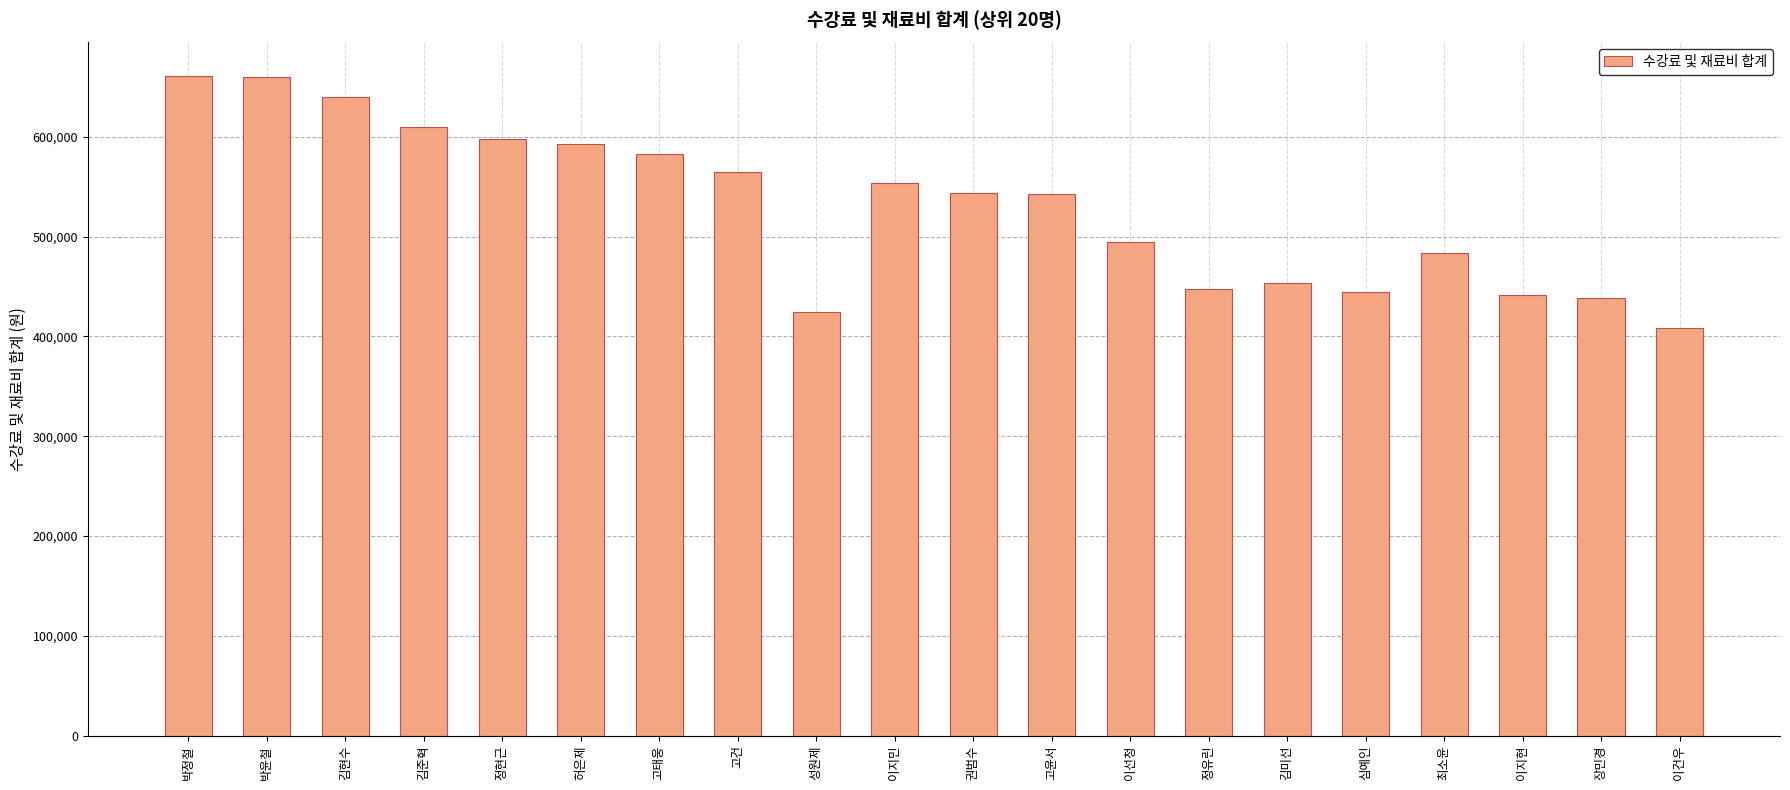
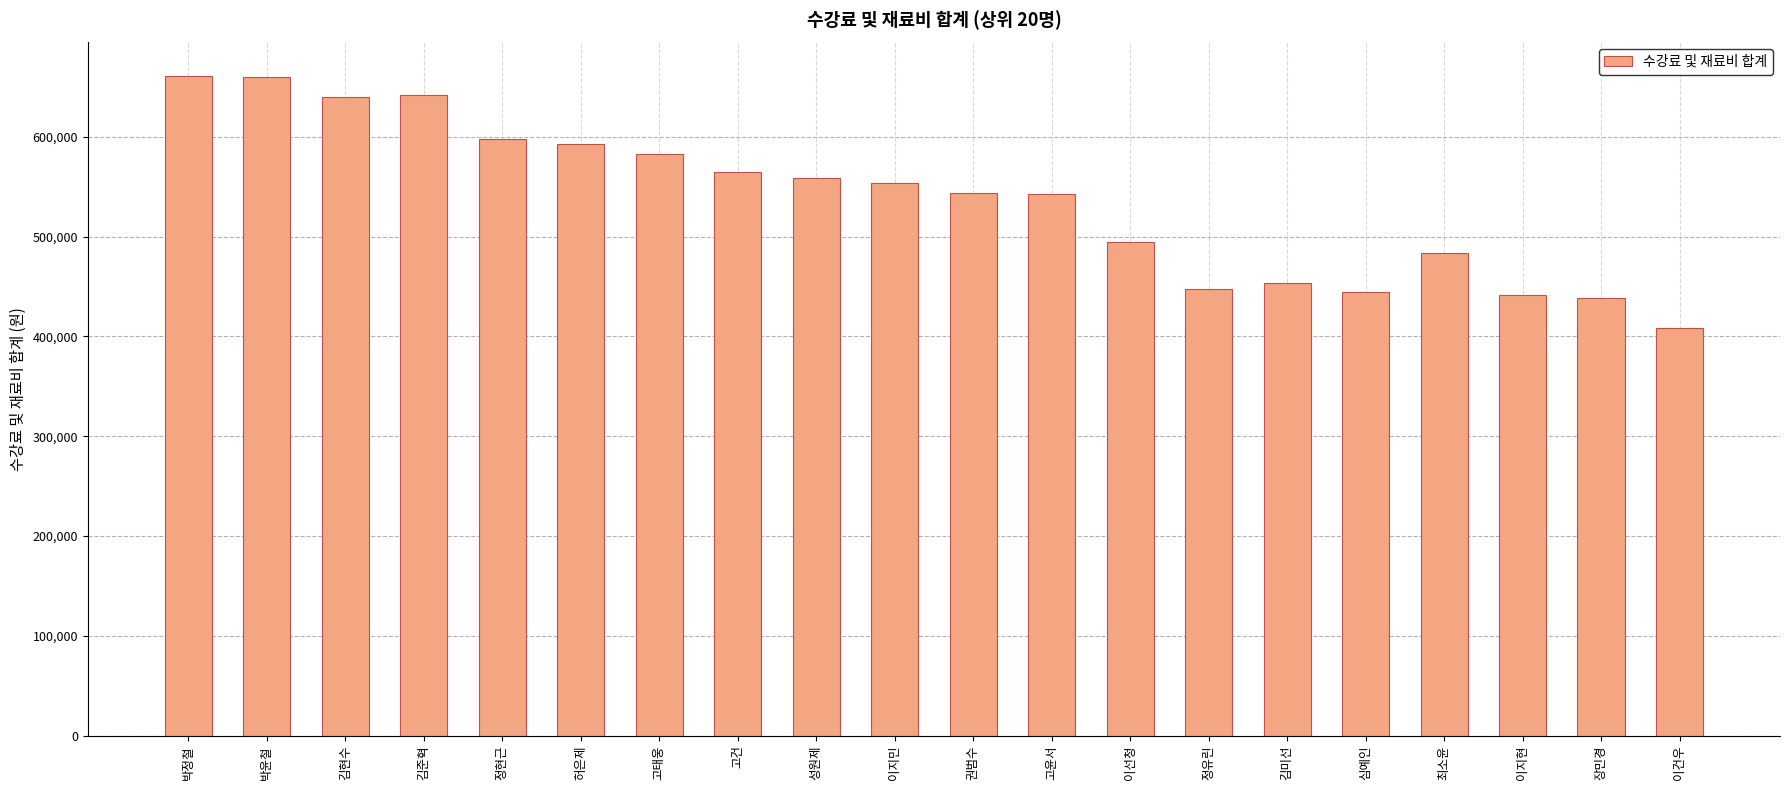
김준혁: 610,000 -> 640,000
성원제: 420,000 -> 560,000
